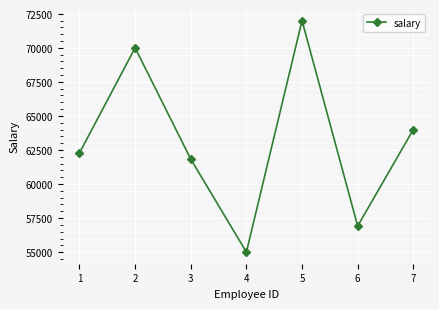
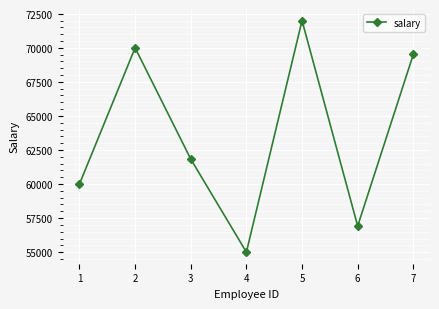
1: 62300 -> 60000
7: 64000 -> 69500
